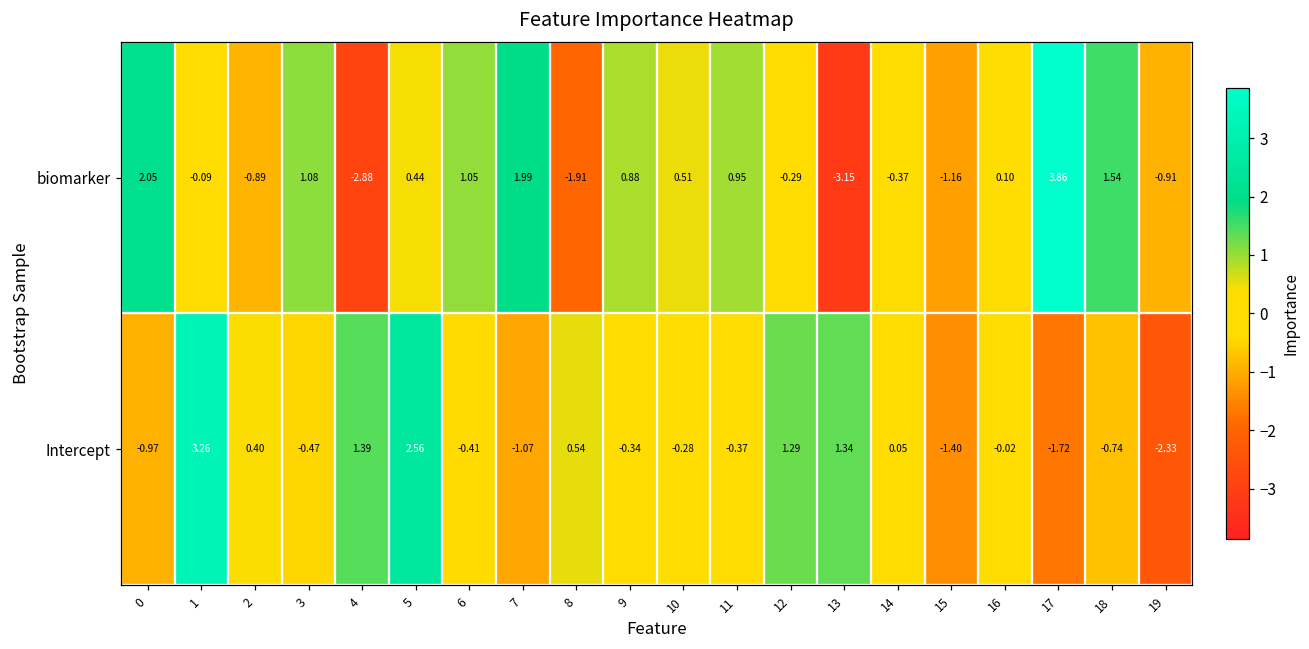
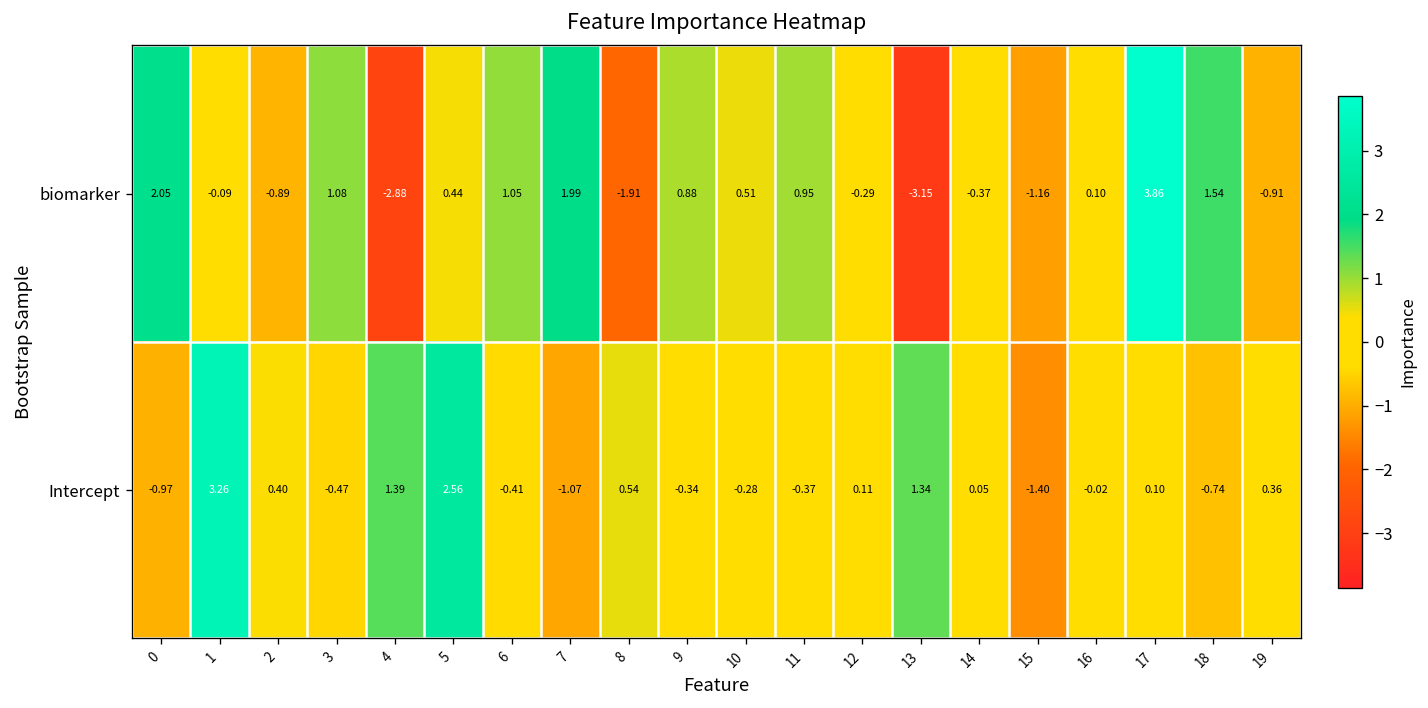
Intercept, 12: 1.29 -> 0.11
Intercept, 17: -1.72 -> 0.10
Intercept, 19: -2.33 -> 0.36
